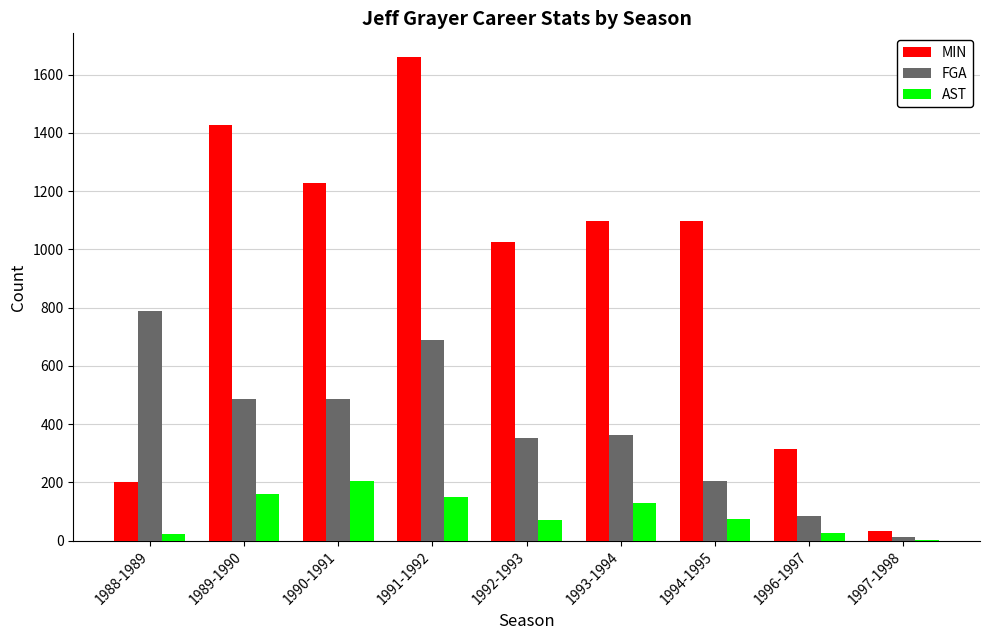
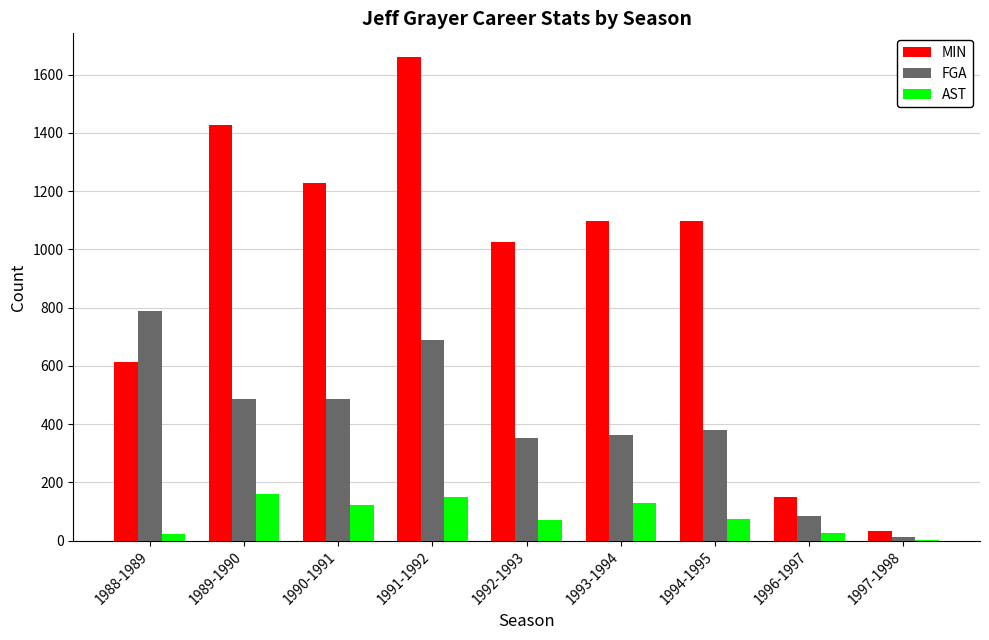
MIN, 1988-1989: 200 -> 610
AST, 1990-1991: 200 -> 120
FGA, 1994-1995: 200 -> 380
MIN, 1996-1997: 320 -> 150
